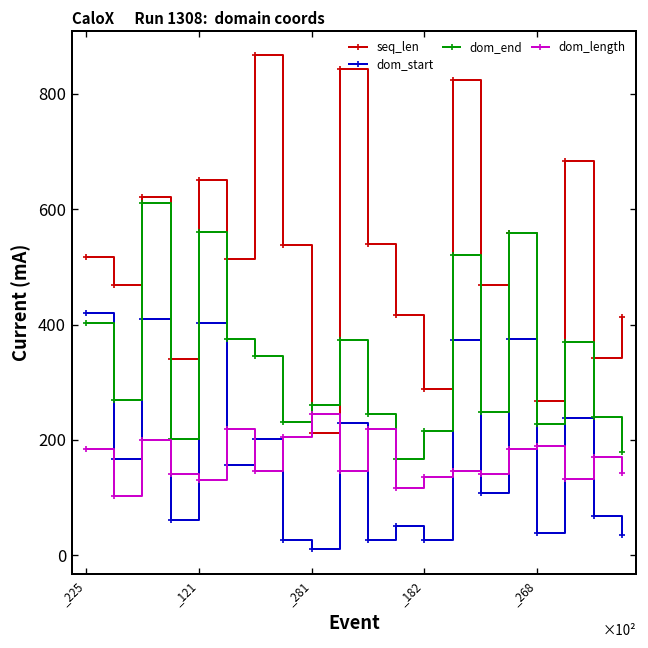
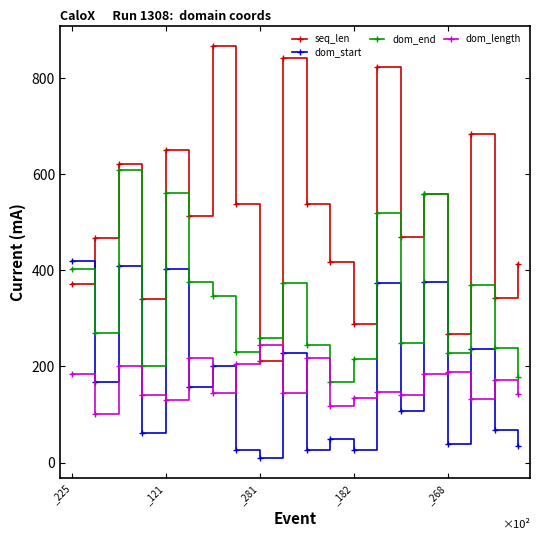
seq_len, _225: 520 -> 370
